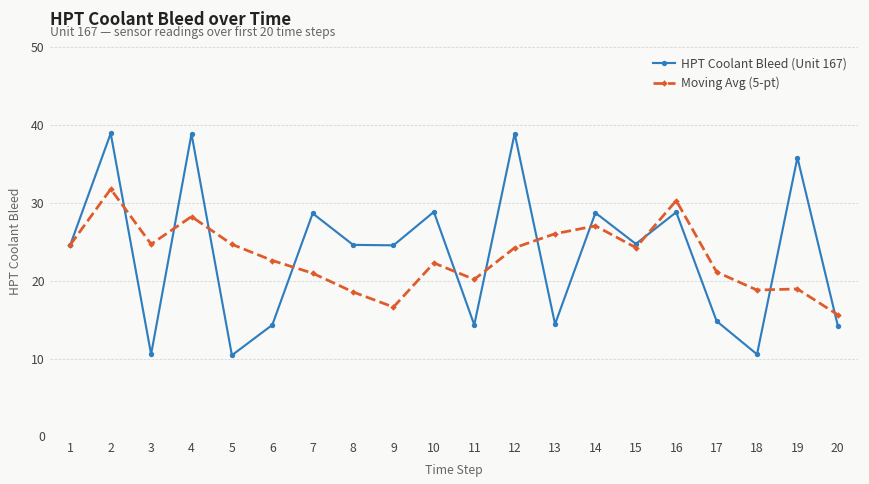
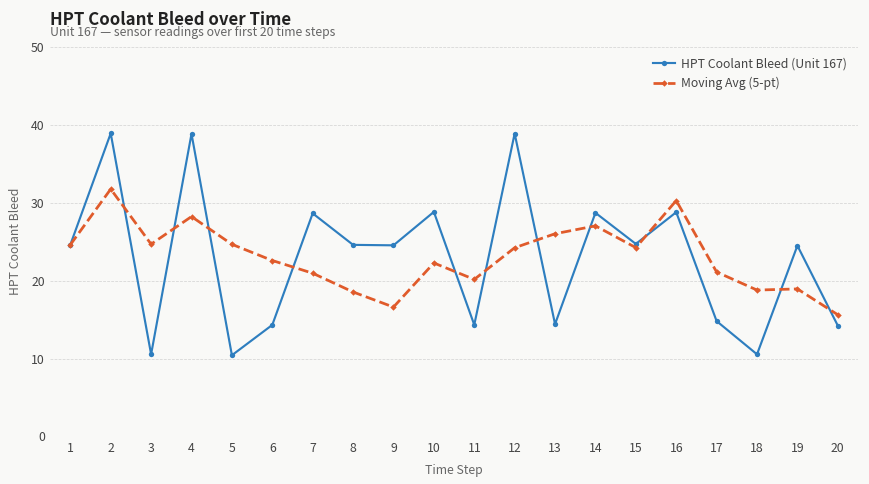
HPT Coolant Bleed (Unit 167), 19: 36 -> 24
